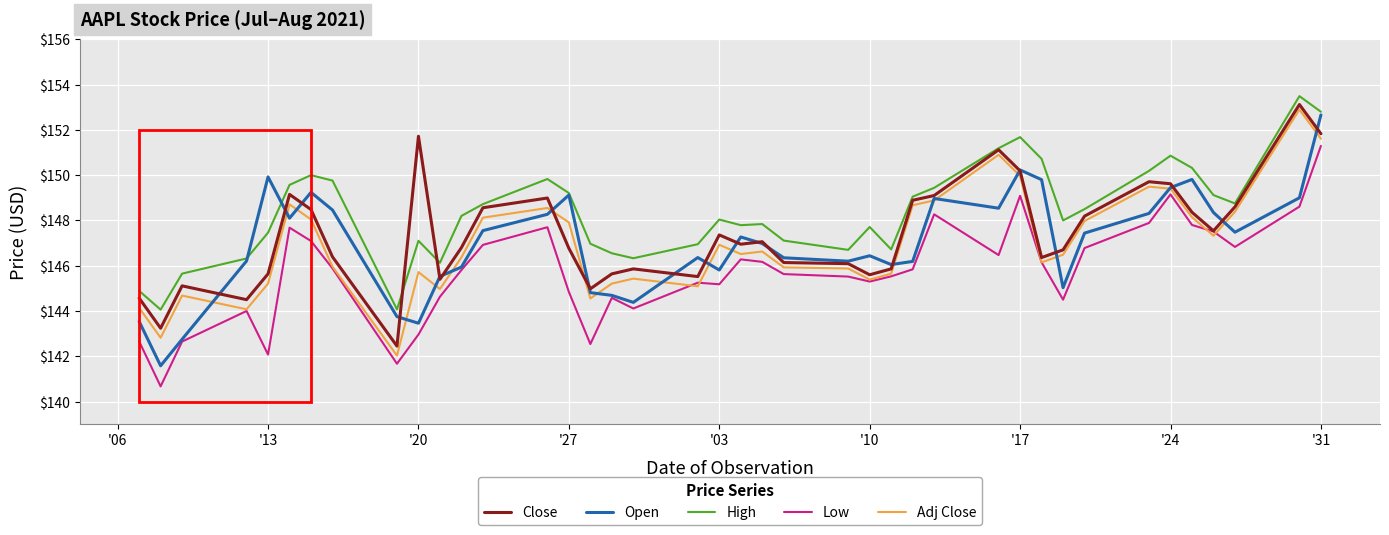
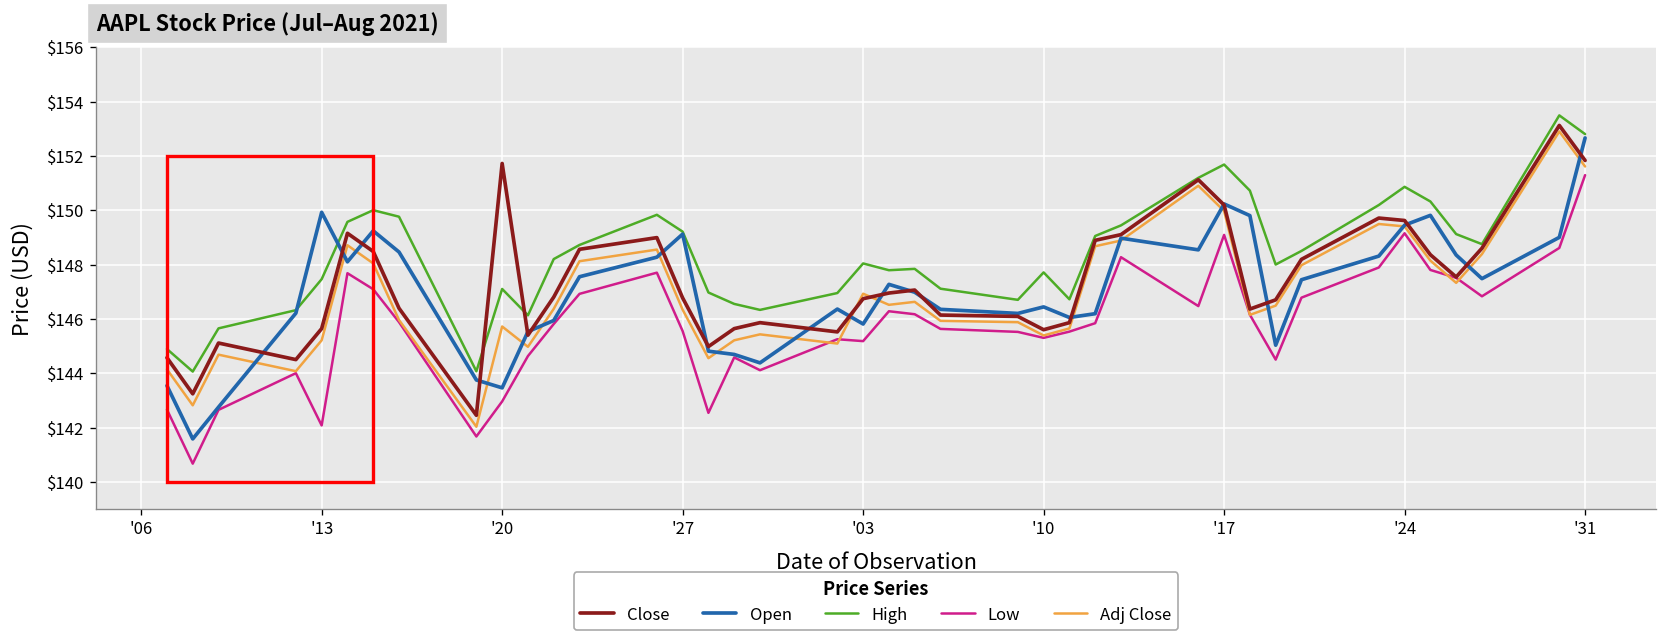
Low, '27: $144.8 -> $145.6
Adj Close, '27: $147.9 -> $146.3
Close, '03: $147.4 -> $146.7
